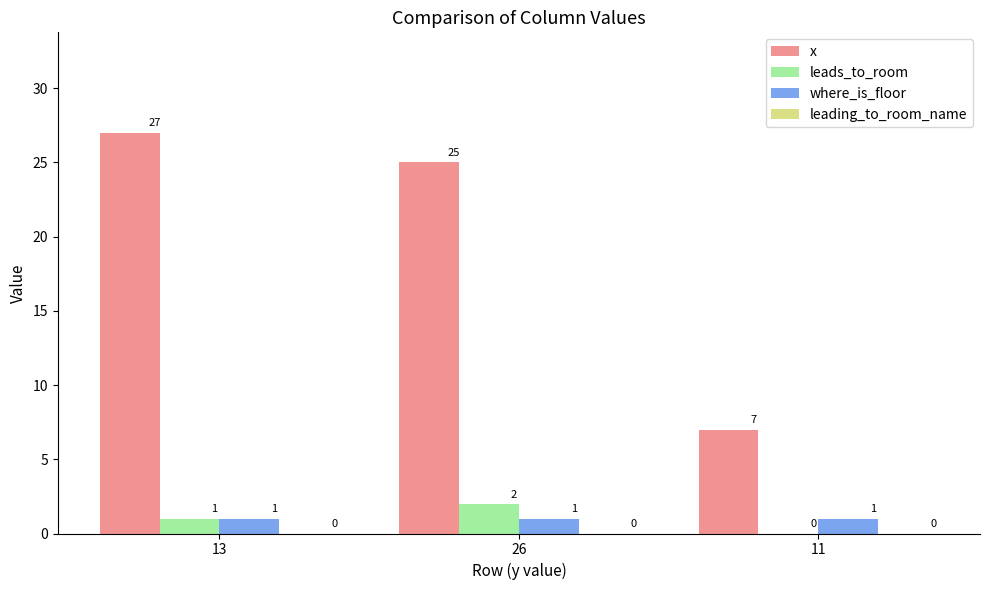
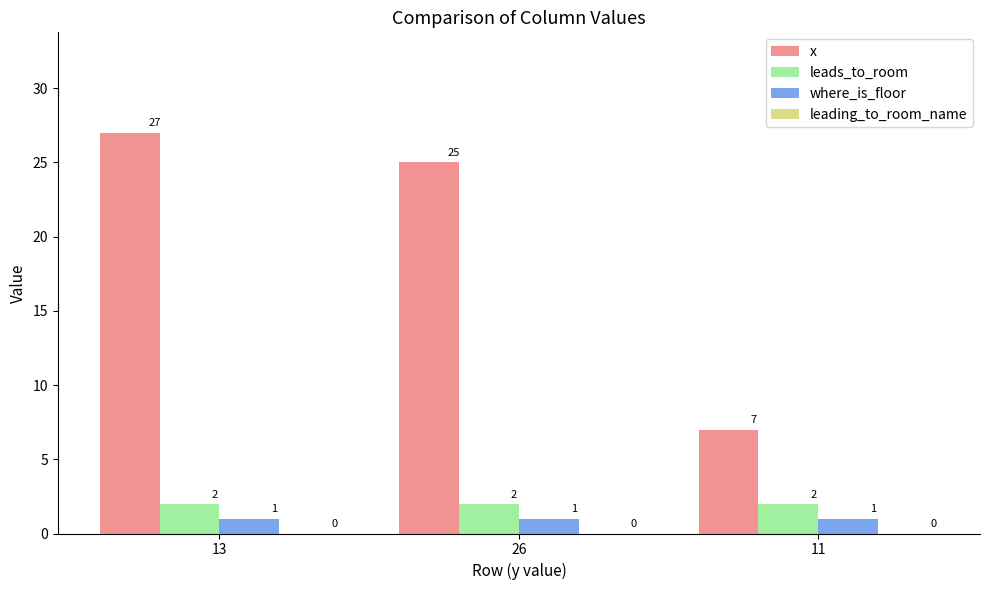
leads_to_room, 13: 1 -> 2
leads_to_room, 11: 0 -> 2
